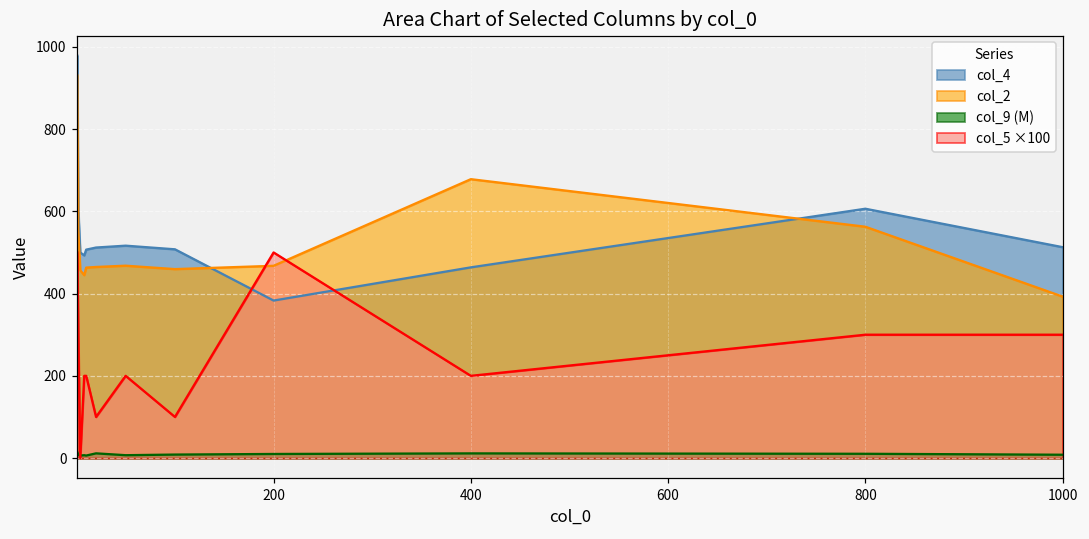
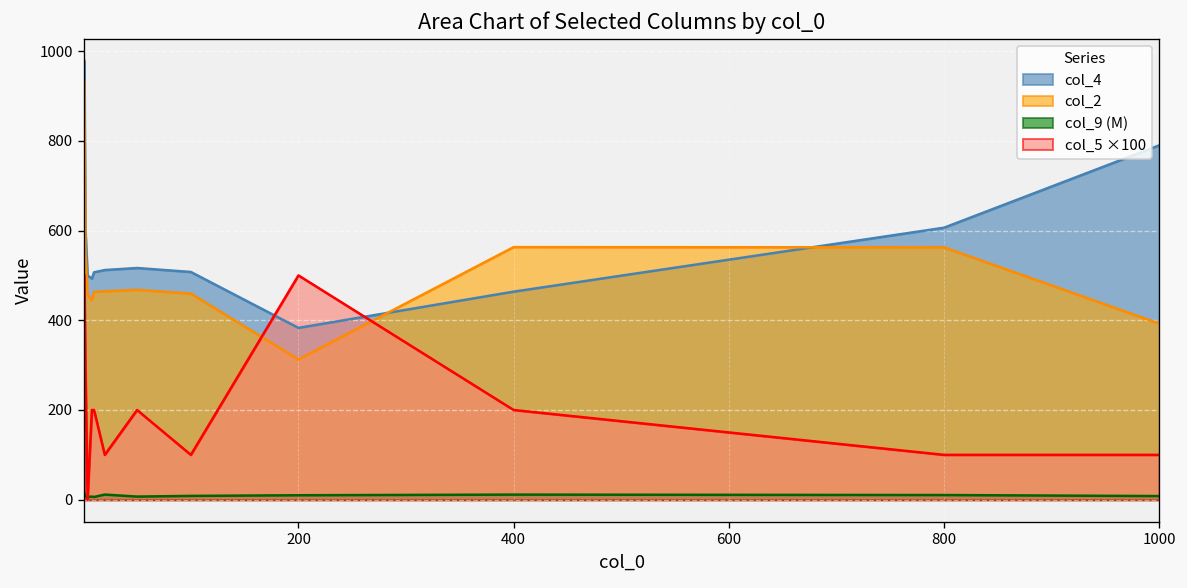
col_2, 200: 470 -> 310
col_2, 400: 680 -> 560
col_5 ×100, 800: 300 -> 100
col_4, 1000: 510 -> 790
col_5 ×100, 1000: 300 -> 100
